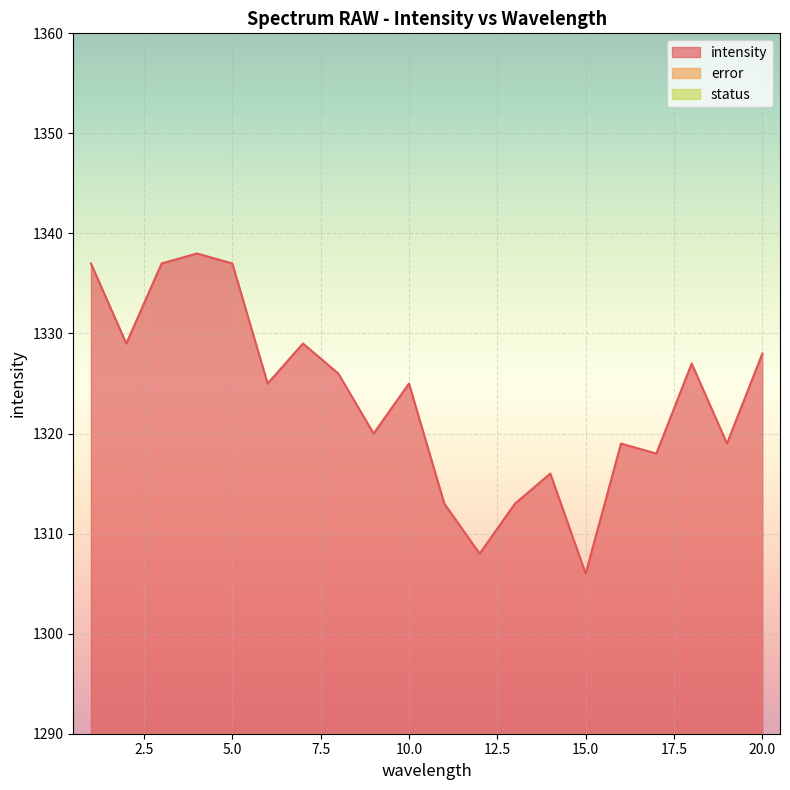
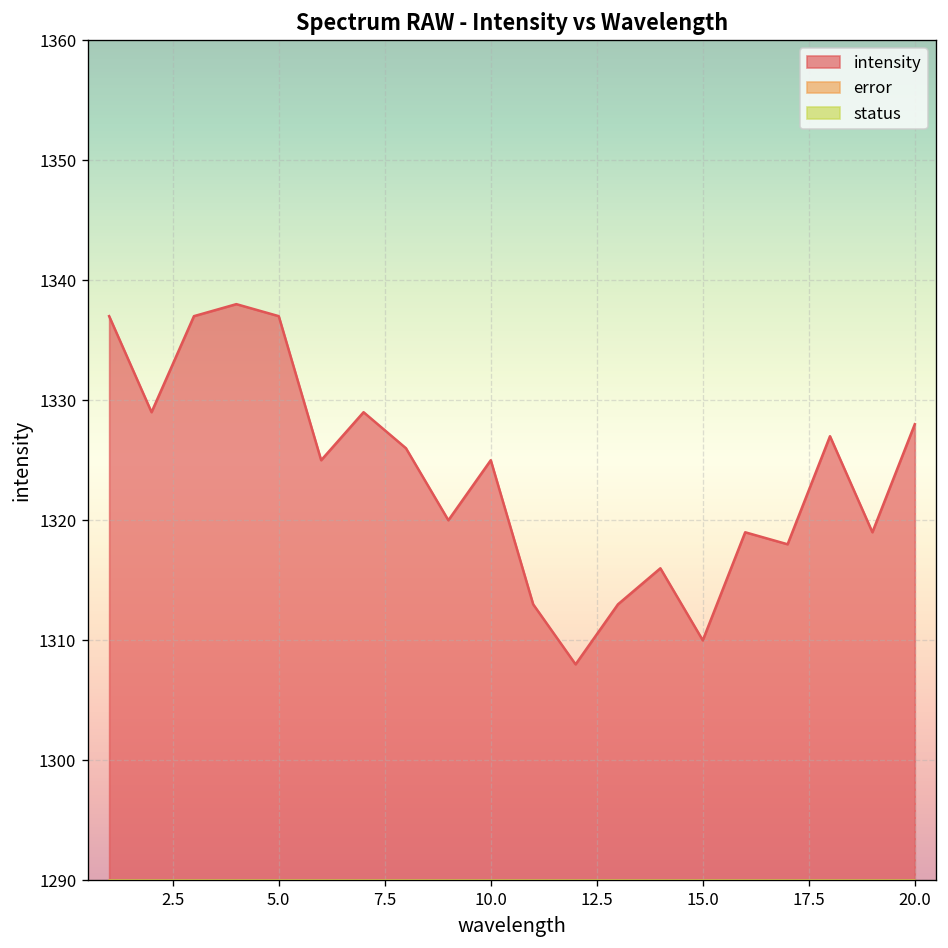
intensity, 15.0: 1306 -> 1310
